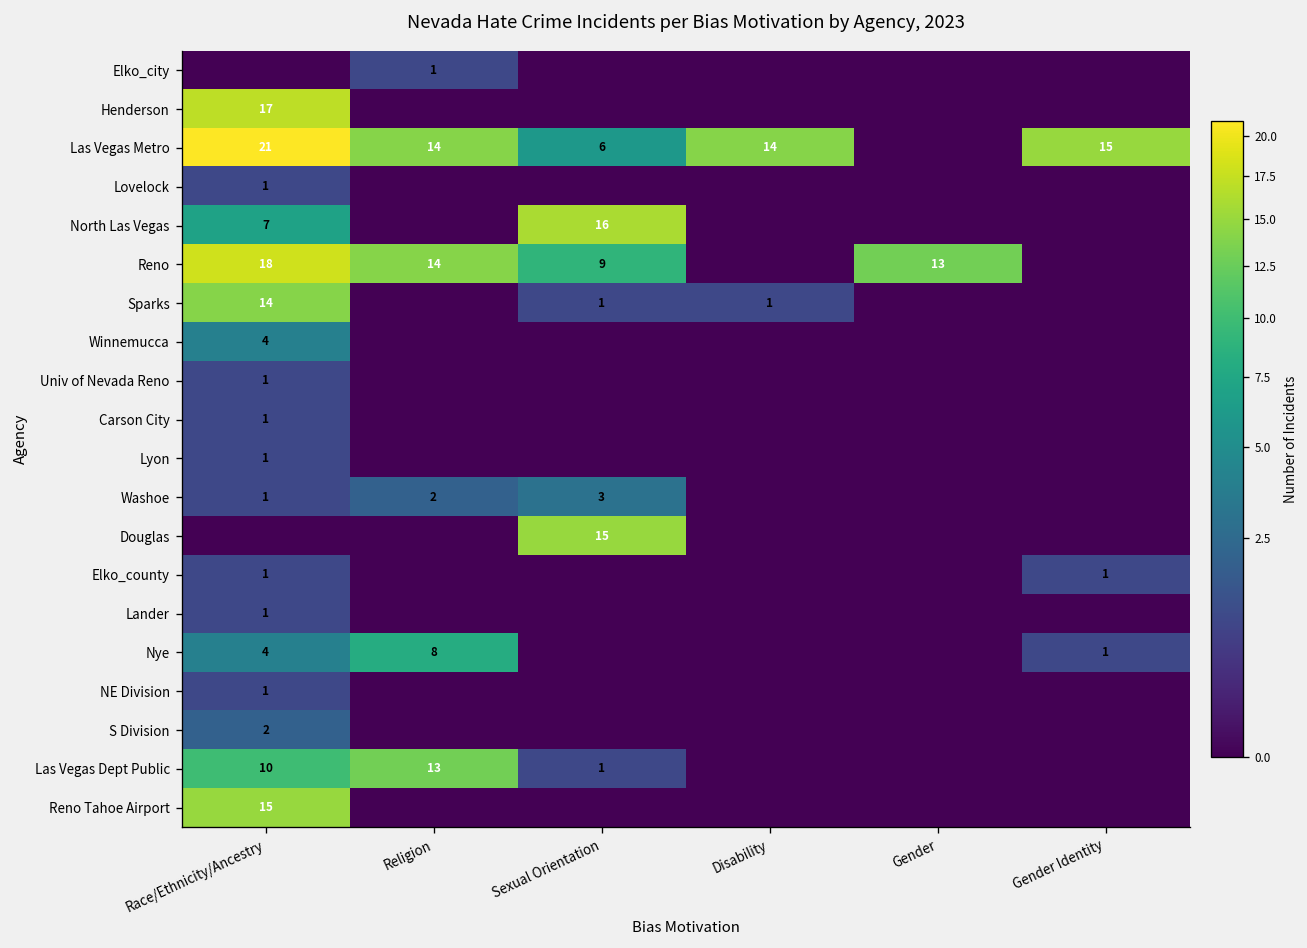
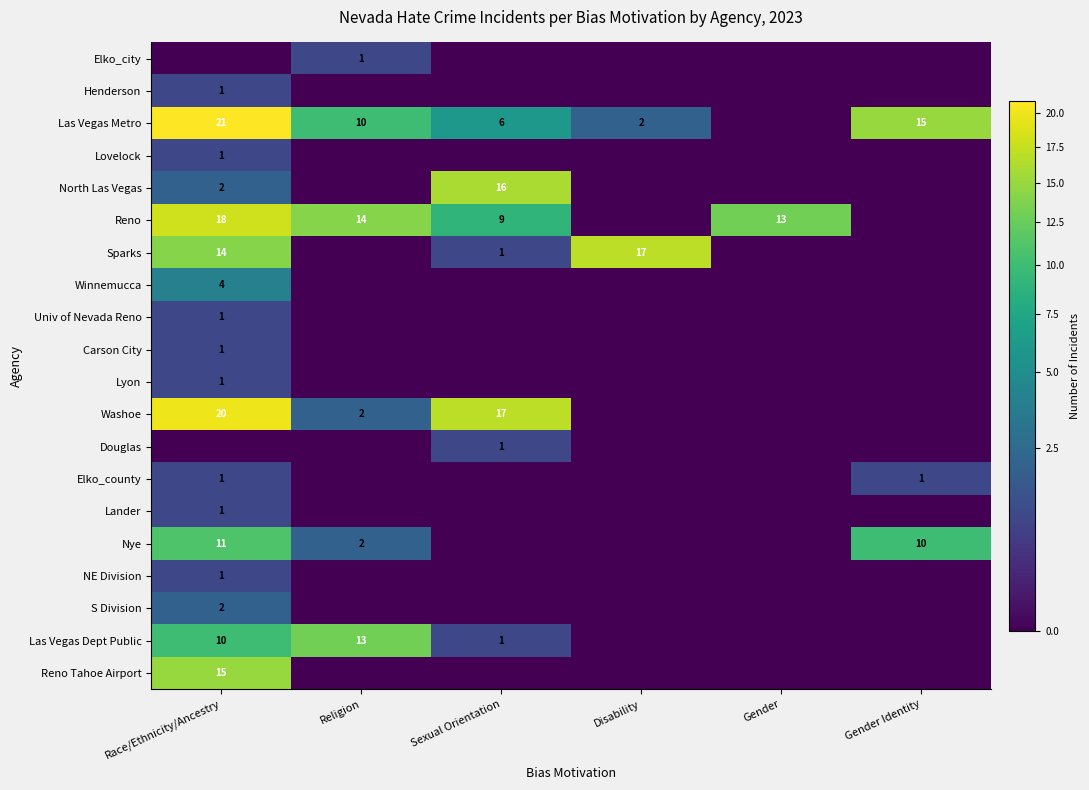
Henderson, Race/Ethnicity/Ancestry: 17 -> 1
Las Vegas Metro, Religion: 14 -> 10
Las Vegas Metro, Disability: 14 -> 2
North Las Vegas, Race/Ethnicity/Ancestry: 7 -> 2
Sparks, Disability: 1 -> 17
Washoe, Race/Ethnicity/Ancestry: 1 -> 20
Washoe, Sexual Orientation: 3 -> 17
Douglas, Sexual Orientation: 15 -> 1
Nye, Race/Ethnicity/Ancestry: 4 -> 11
Nye, Religion: 8 -> 2
Nye, Gender Identity: 1 -> 10
